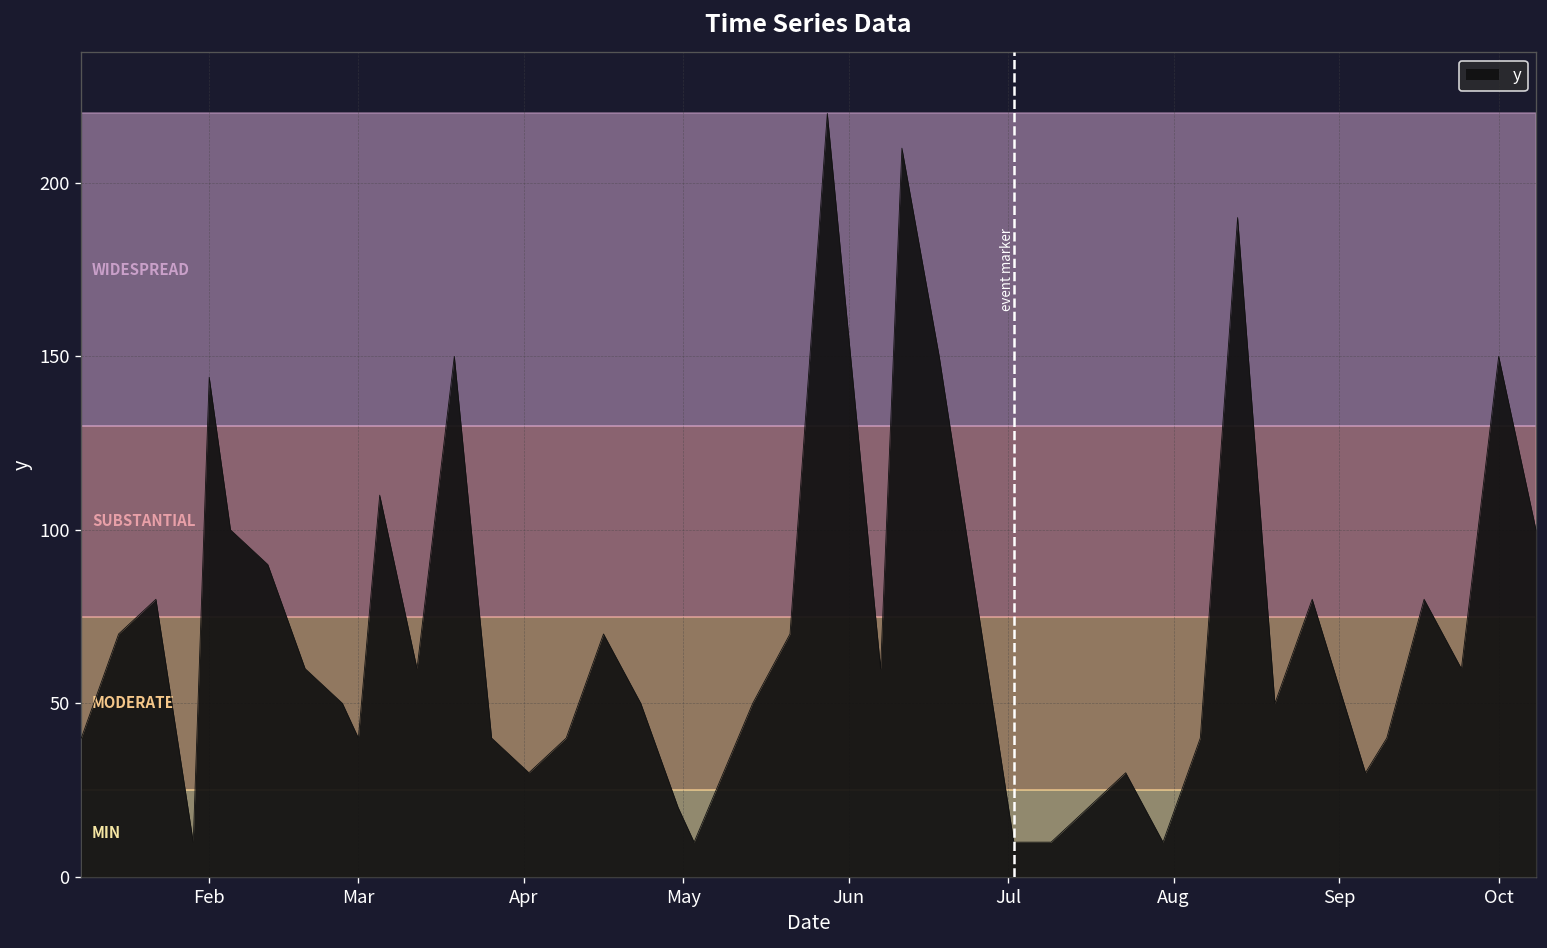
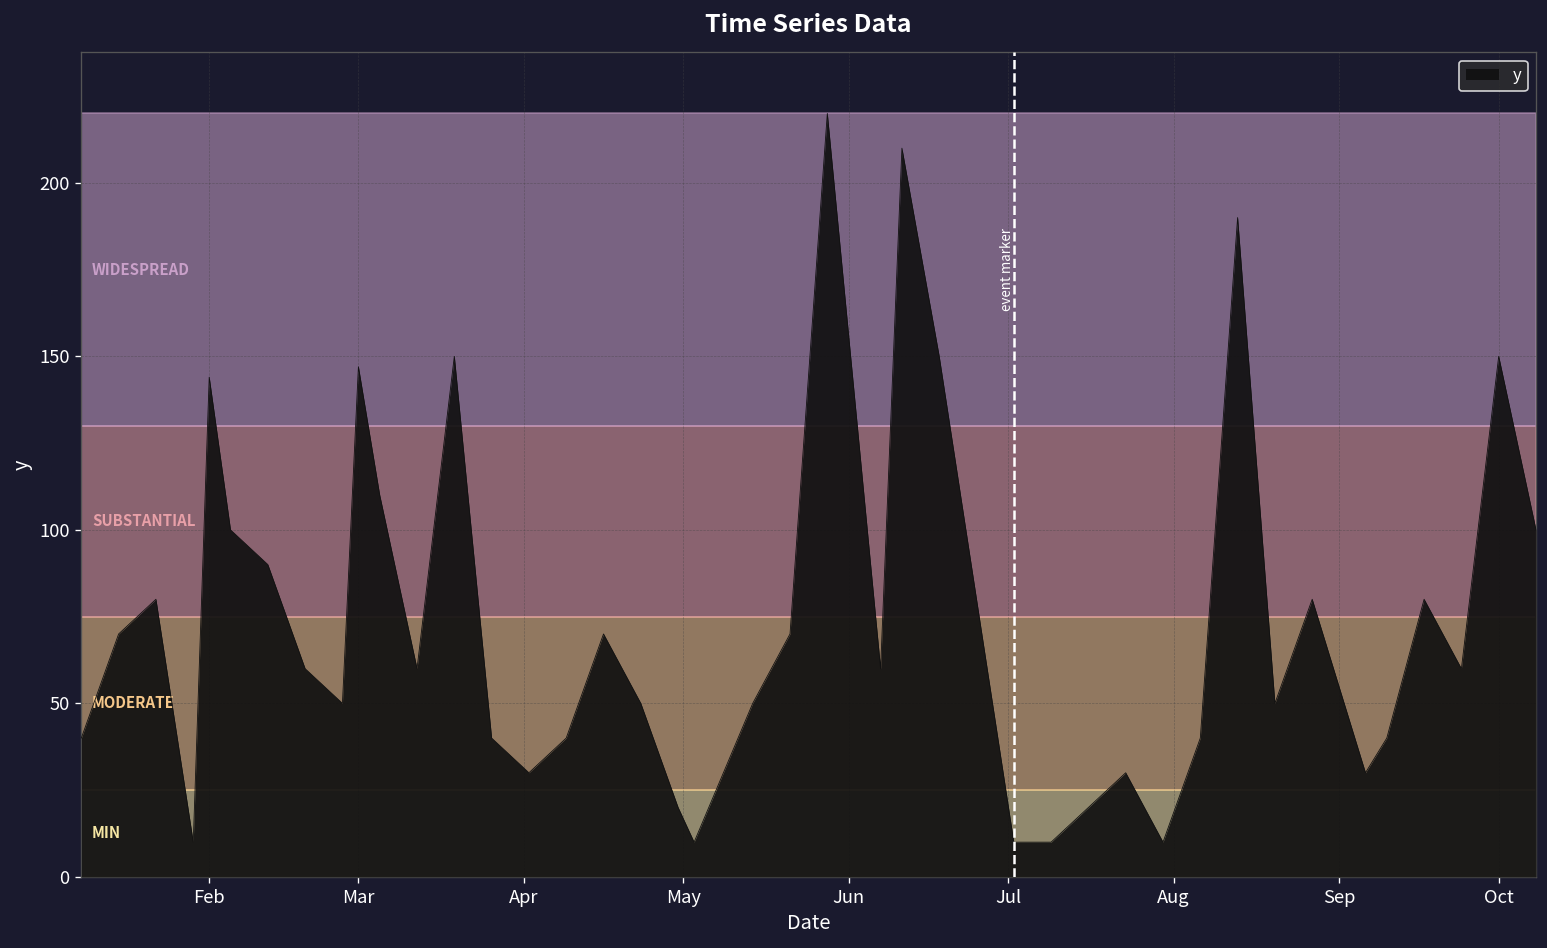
Mar: 40 -> 147
